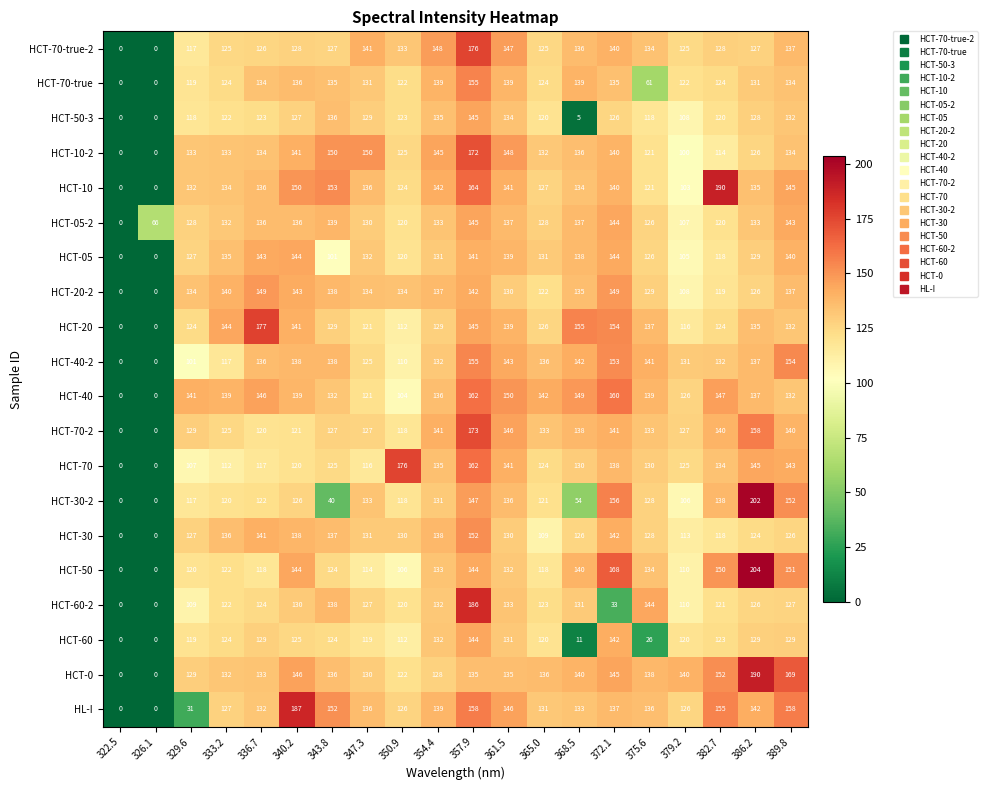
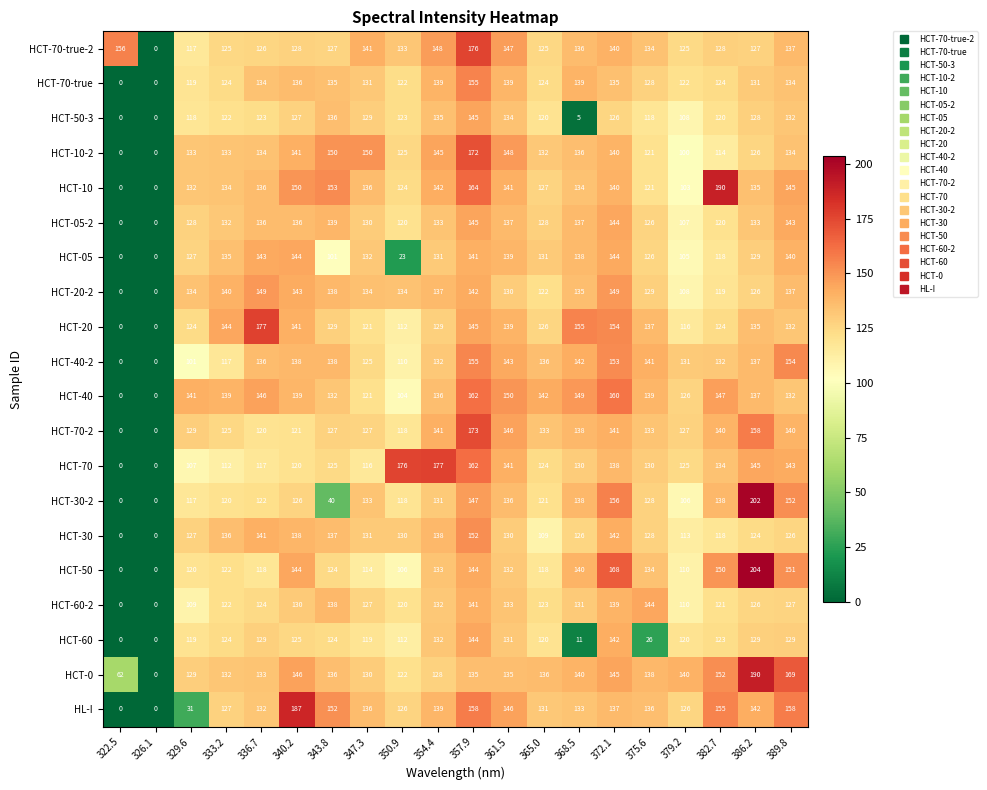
HCT-70-true-2, 322.5: 0 -> 156
HCT-70-true, 375.6: 61 -> 128
HCT-05-2, 326.1: 66 -> 0
HCT-05, 350.9: 120 -> 23
HCT-70, 354.4: 135 -> 177
HCT-30-2, 368.5: 54 -> 138
HCT-60-2, 357.9: 186 -> 141
HCT-60-2, 372.1: 33 -> 139
HCT-0, 322.5: 0 -> 62
